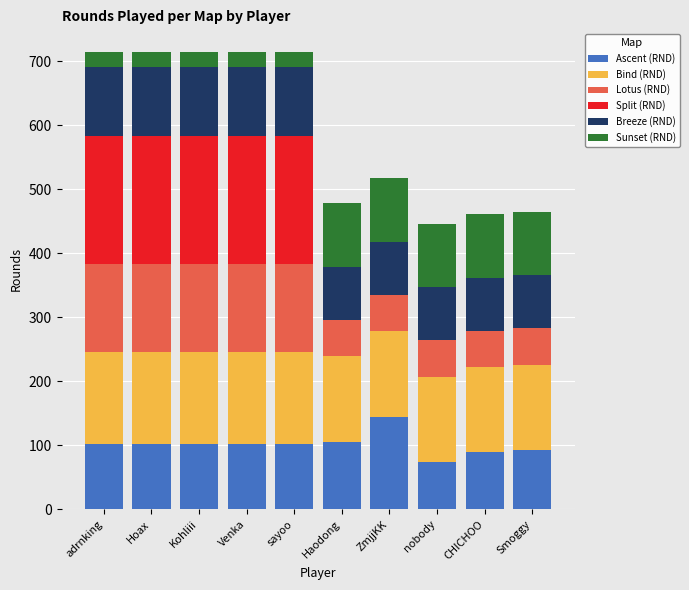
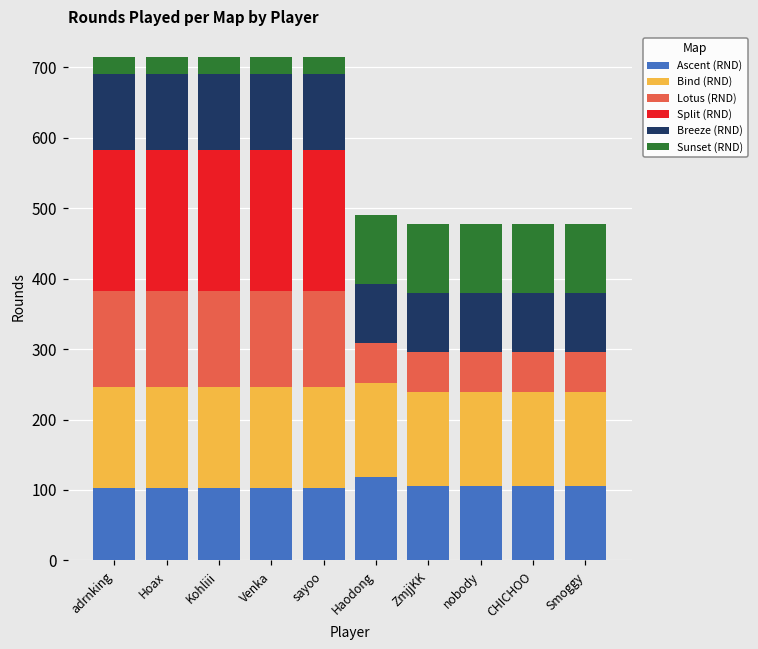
Ascent (RND), Haodong: 110 -> 120
Ascent (RND), ZmjjKK: 150 -> 110
Ascent (RND), nobody: 70 -> 110
Ascent (RND), CHICHOO: 90 -> 110
Ascent (RND), Smoggy: 90 -> 110
